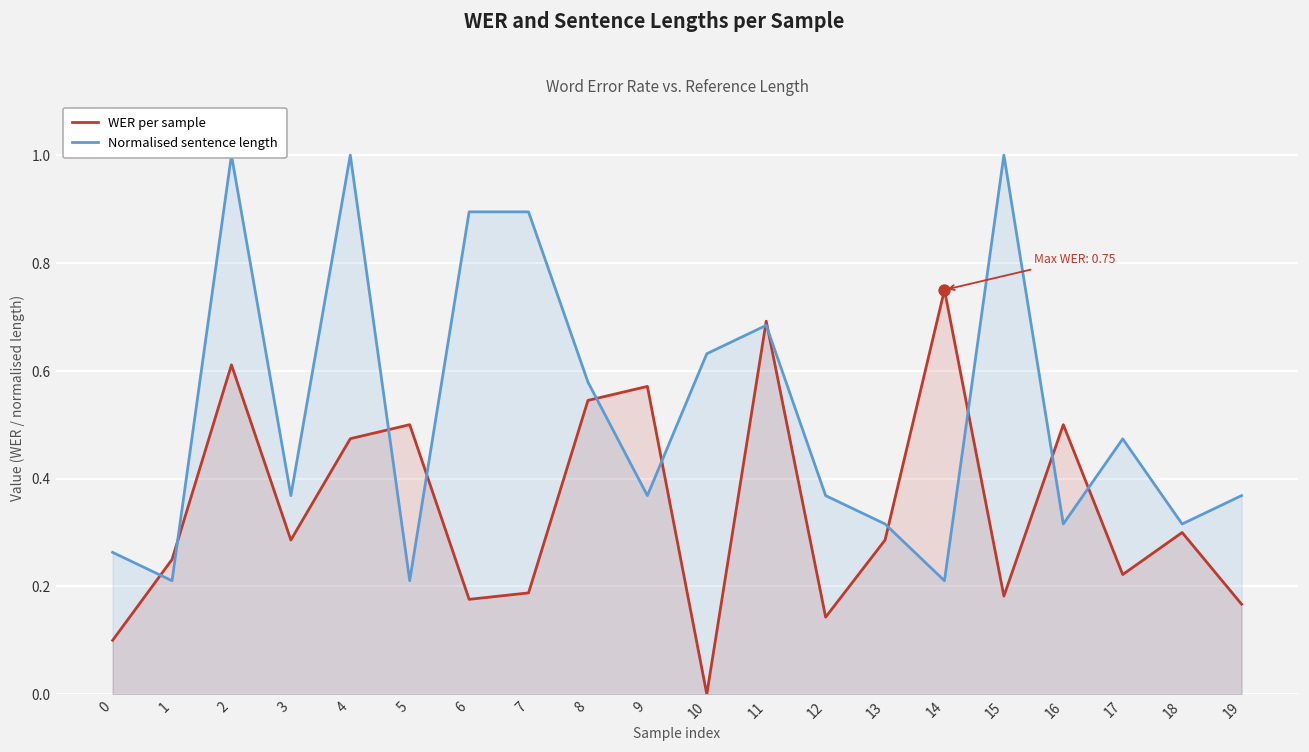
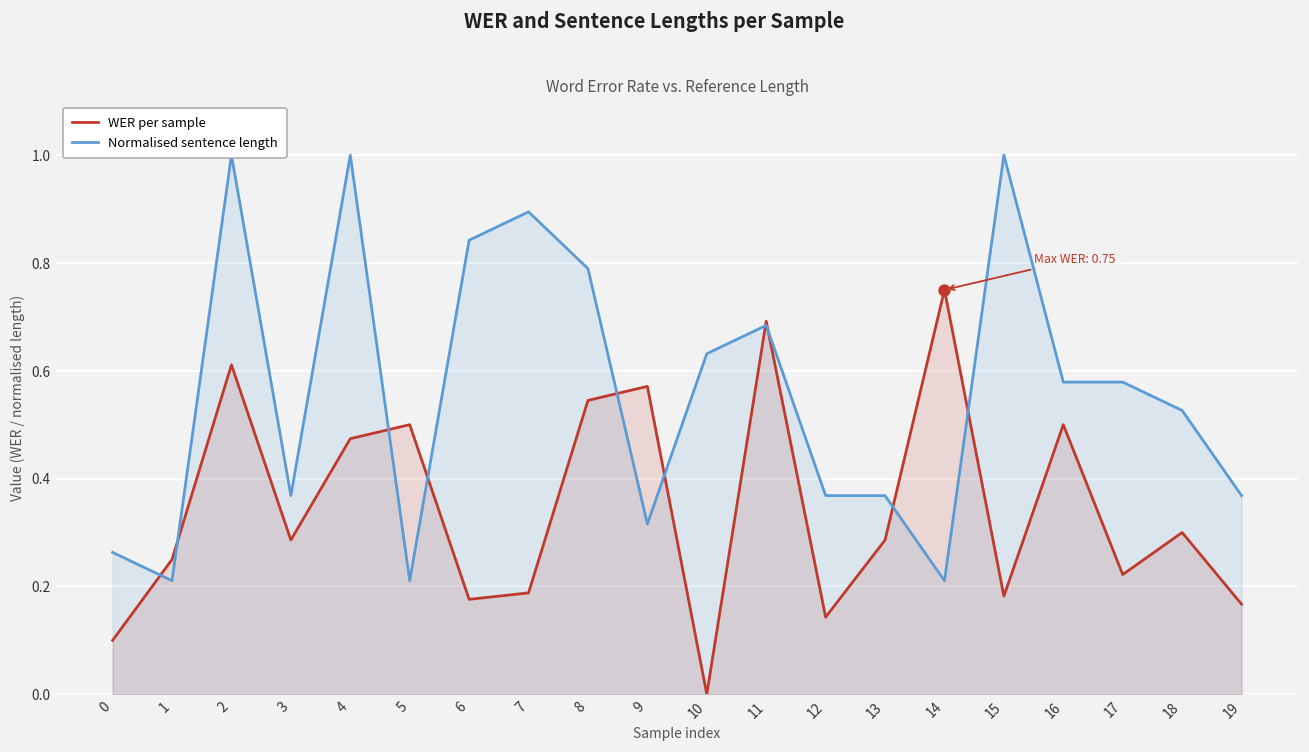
Normalised sentence length, 6: 0.89 -> 0.84
Normalised sentence length, 8: 0.58 -> 0.79
Normalised sentence length, 9: 0.37 -> 0.32
Normalised sentence length, 13: 0.32 -> 0.37
Normalised sentence length, 16: 0.32 -> 0.58
Normalised sentence length, 17: 0.47 -> 0.58
Normalised sentence length, 18: 0.32 -> 0.53
